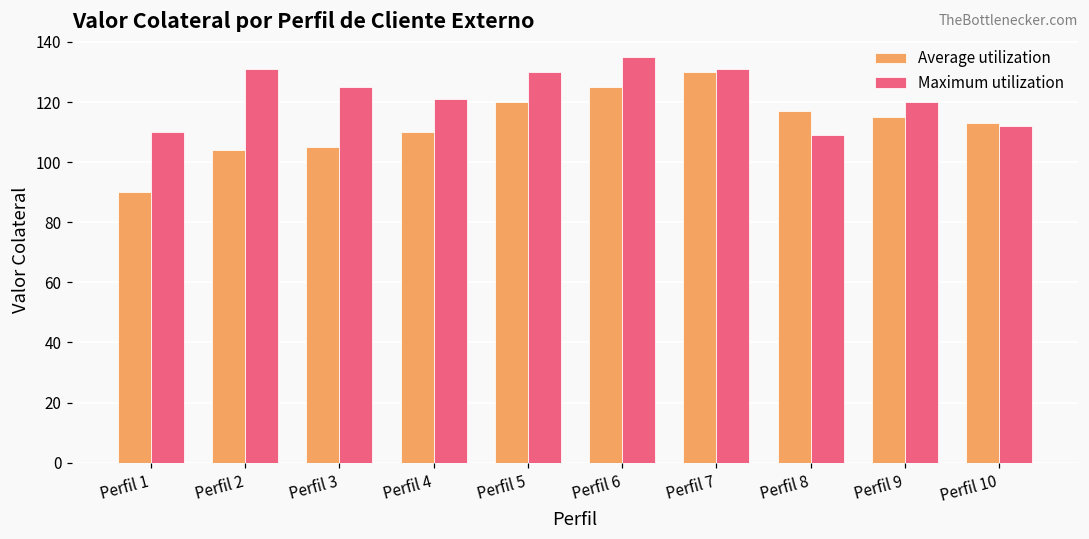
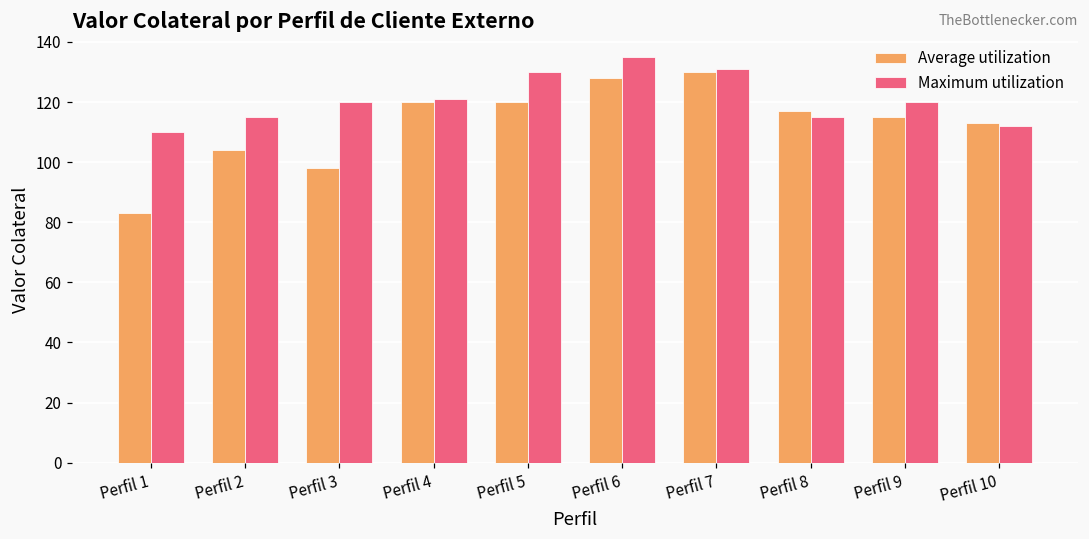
Average utilization, Perfil 1: 90 -> 83
Maximum utilization, Perfil 2: 131 -> 115
Average utilization, Perfil 3: 105 -> 98
Maximum utilization, Perfil 3: 125 -> 120
Average utilization, Perfil 4: 110 -> 120
Average utilization, Perfil 6: 125 -> 128
Maximum utilization, Perfil 8: 109 -> 115
